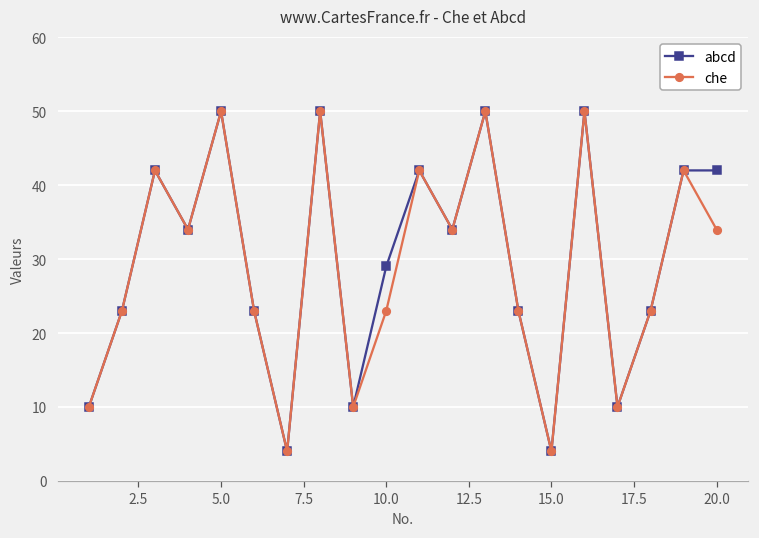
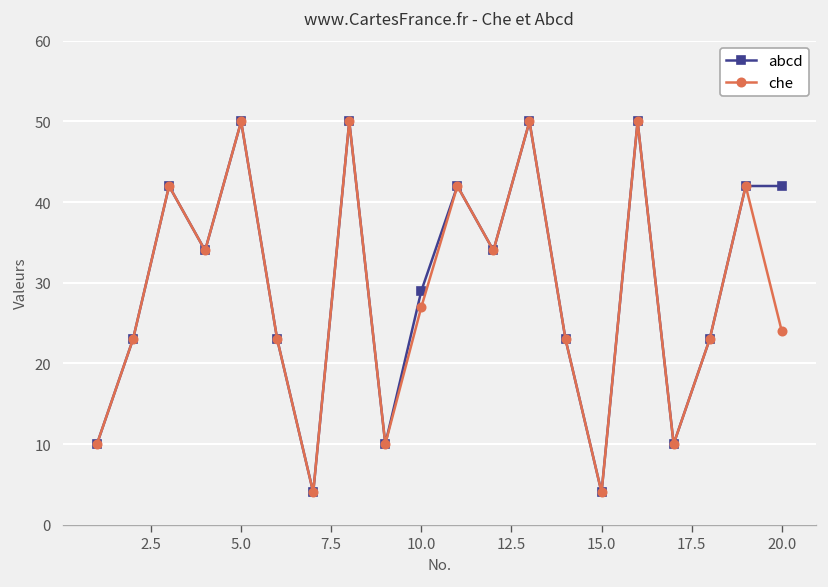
che, 10.0: 23 -> 27
che, 20.0: 34 -> 24
